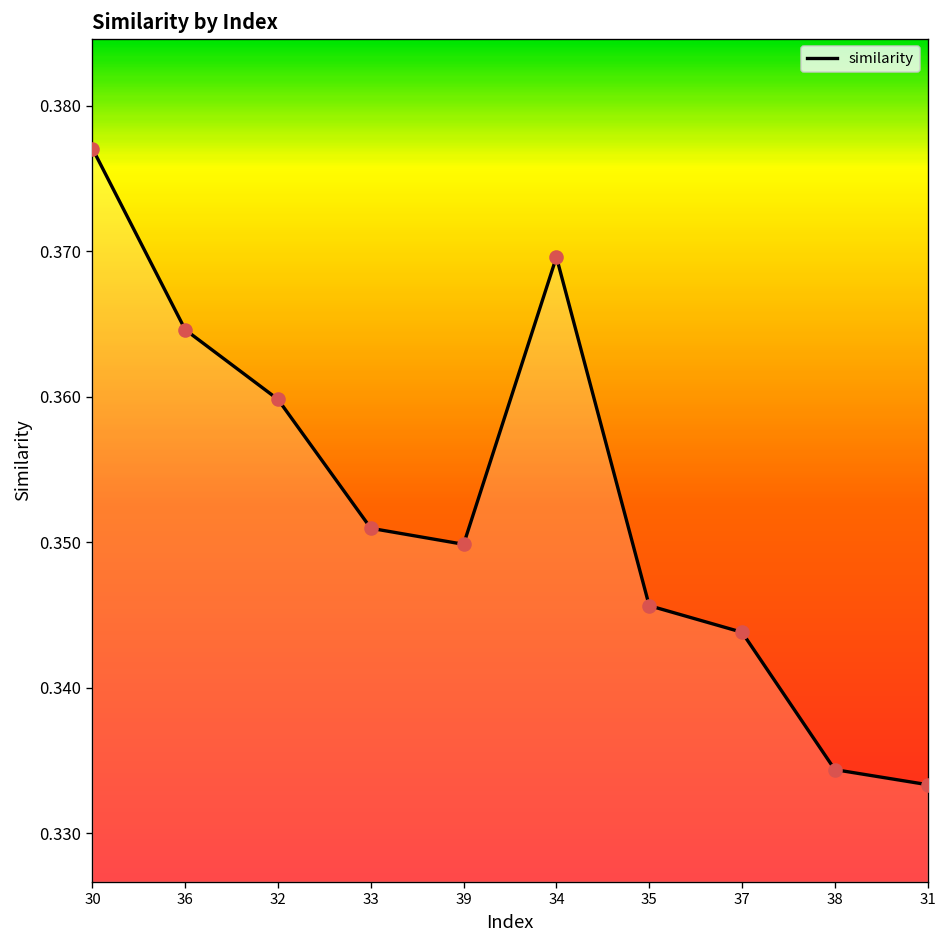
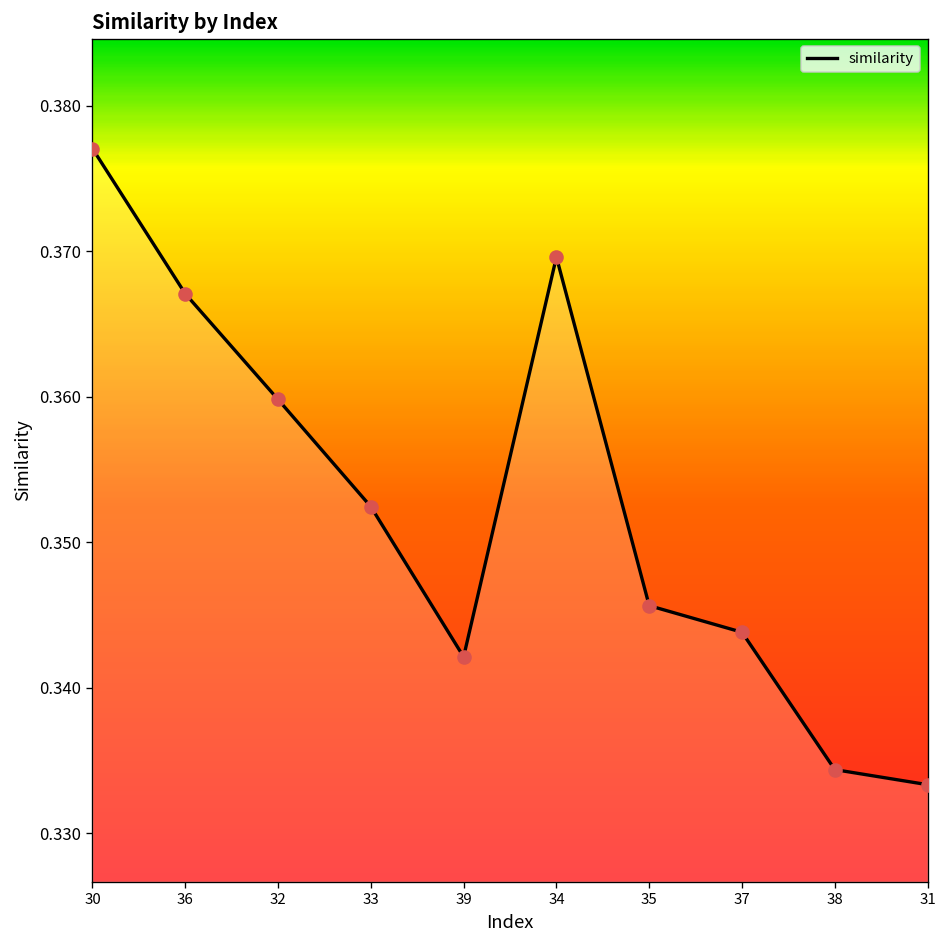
36: 0.3646 -> 0.3671
33: 0.3510 -> 0.3524
39: 0.3499 -> 0.3421
